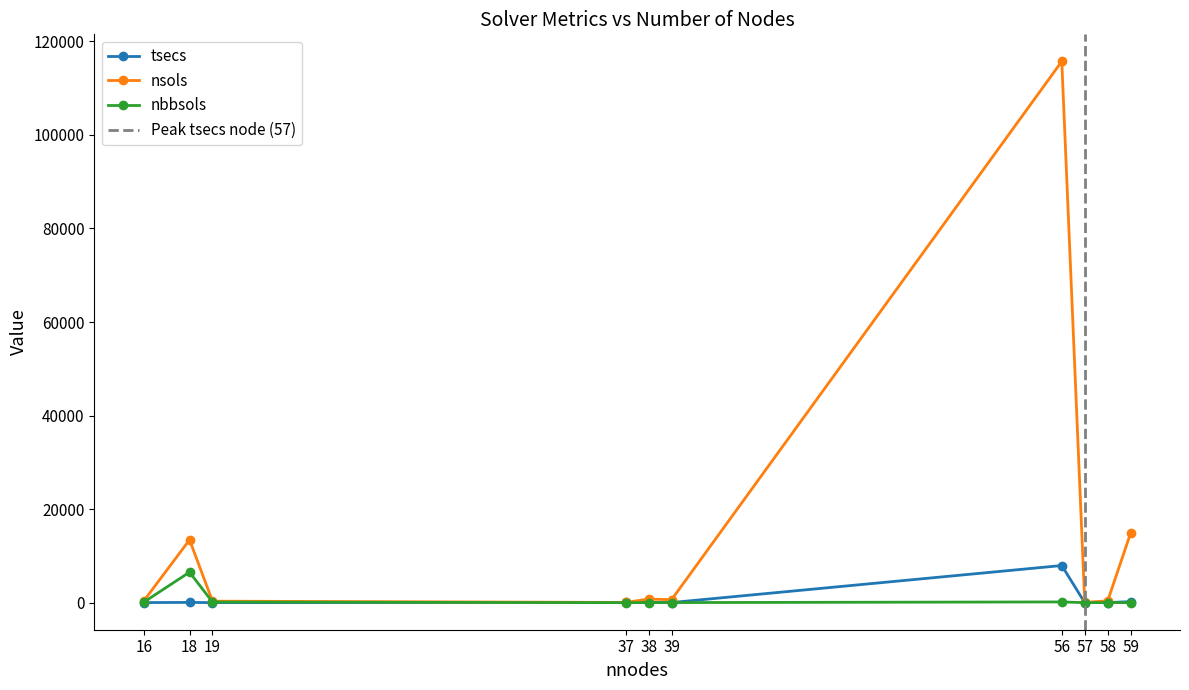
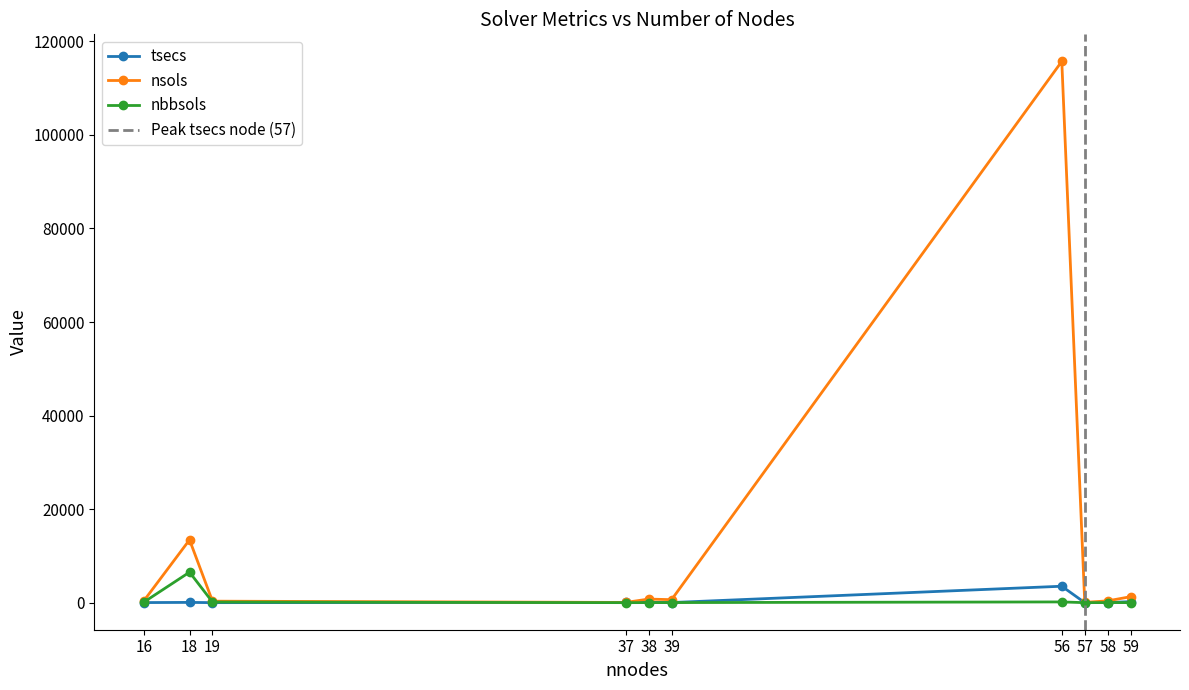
tsecs, 56: 8000 -> 4000
nsols, 59: 15000 -> 1000
